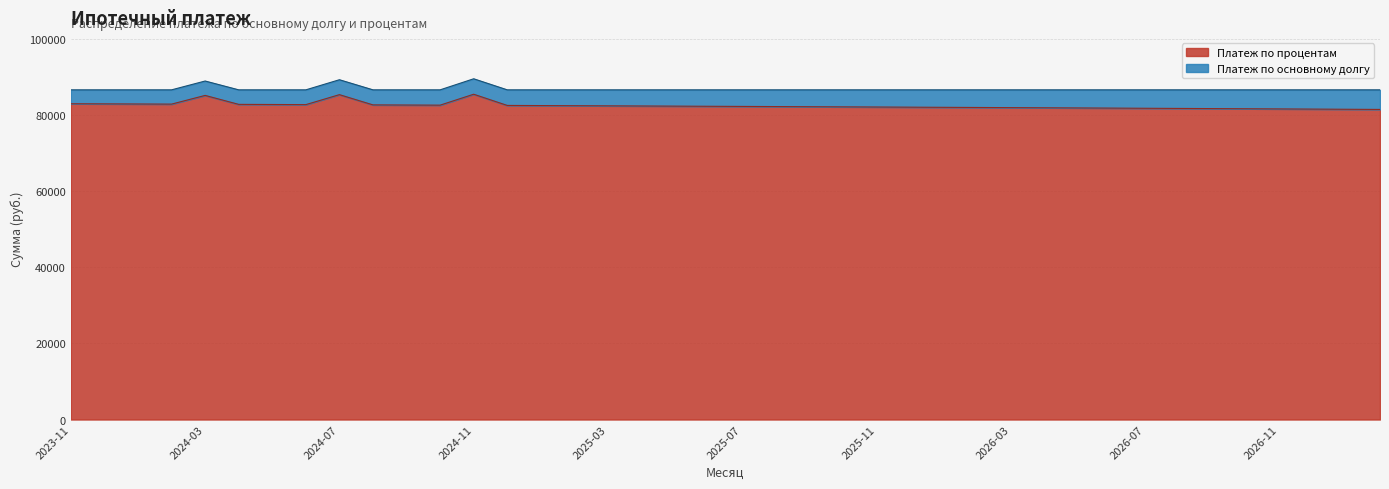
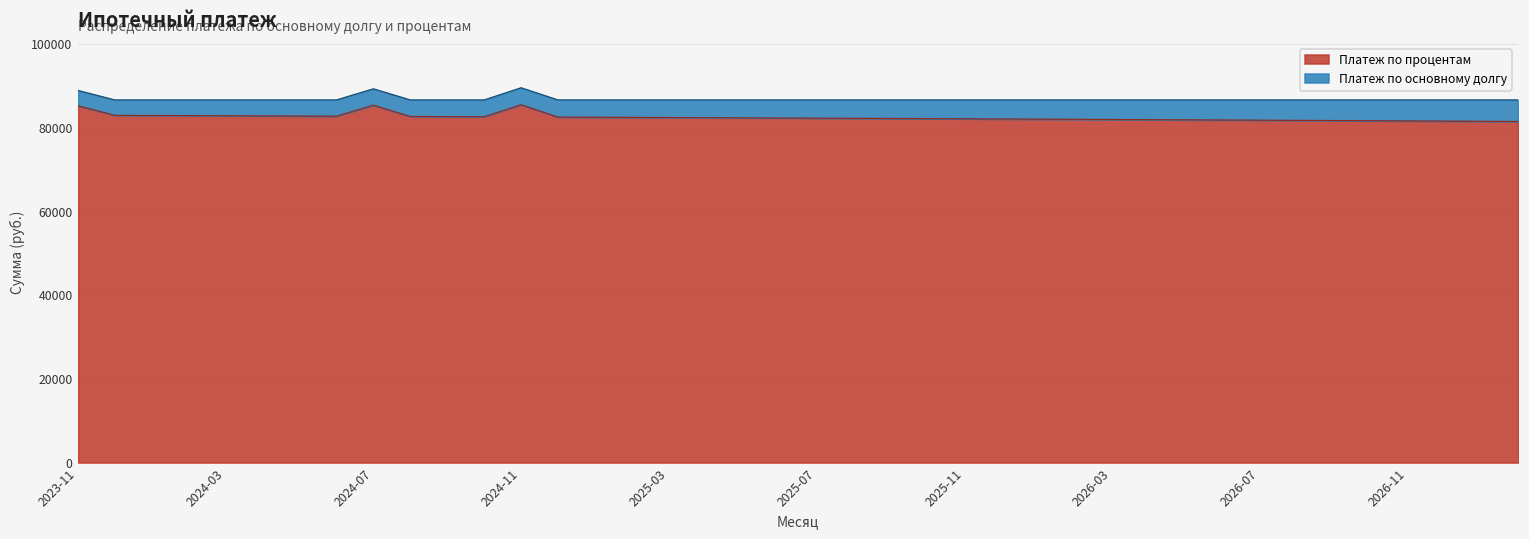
Платеж по процентам, 2023-11: 83000 -> 85000
Платеж по процентам, 2024-03: 85000 -> 83000
